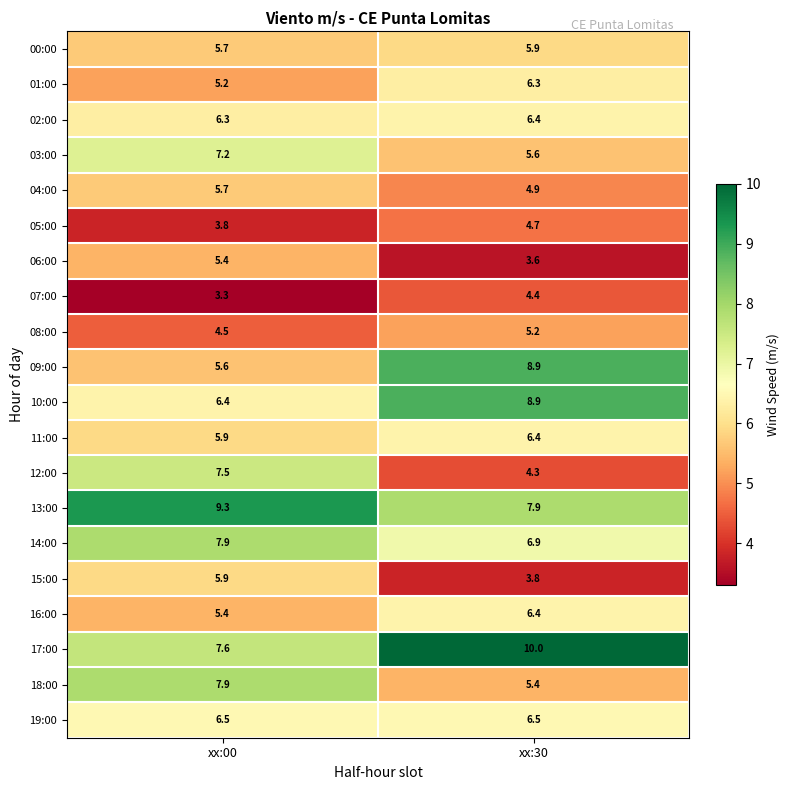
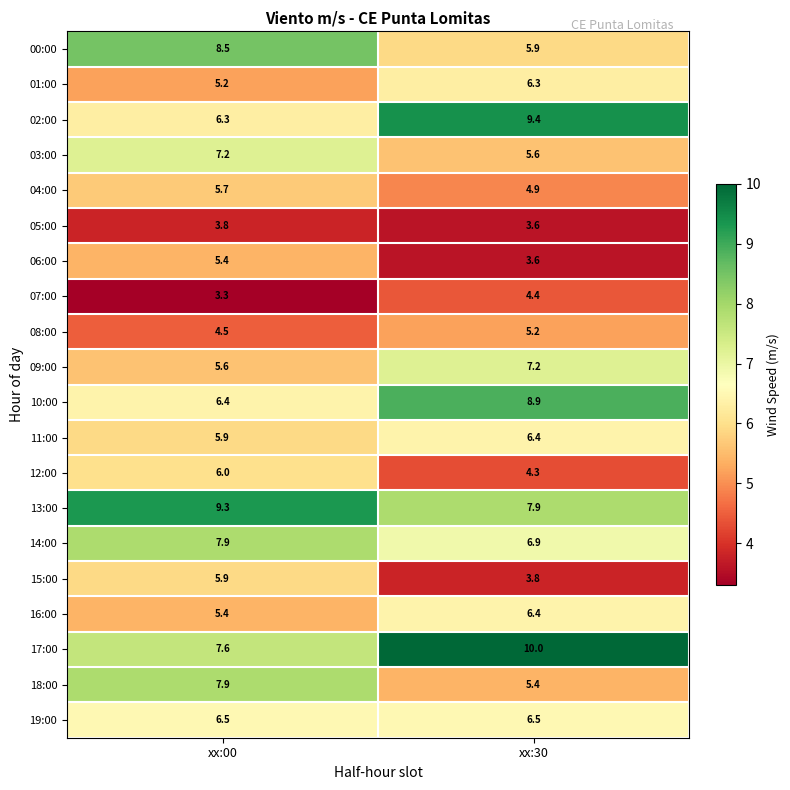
00:00, xx:00: 5.7 -> 8.5
02:00, xx:30: 6.4 -> 9.4
05:00, xx:30: 4.7 -> 3.6
09:00, xx:30: 8.9 -> 7.2
12:00, xx:00: 7.5 -> 6.0
